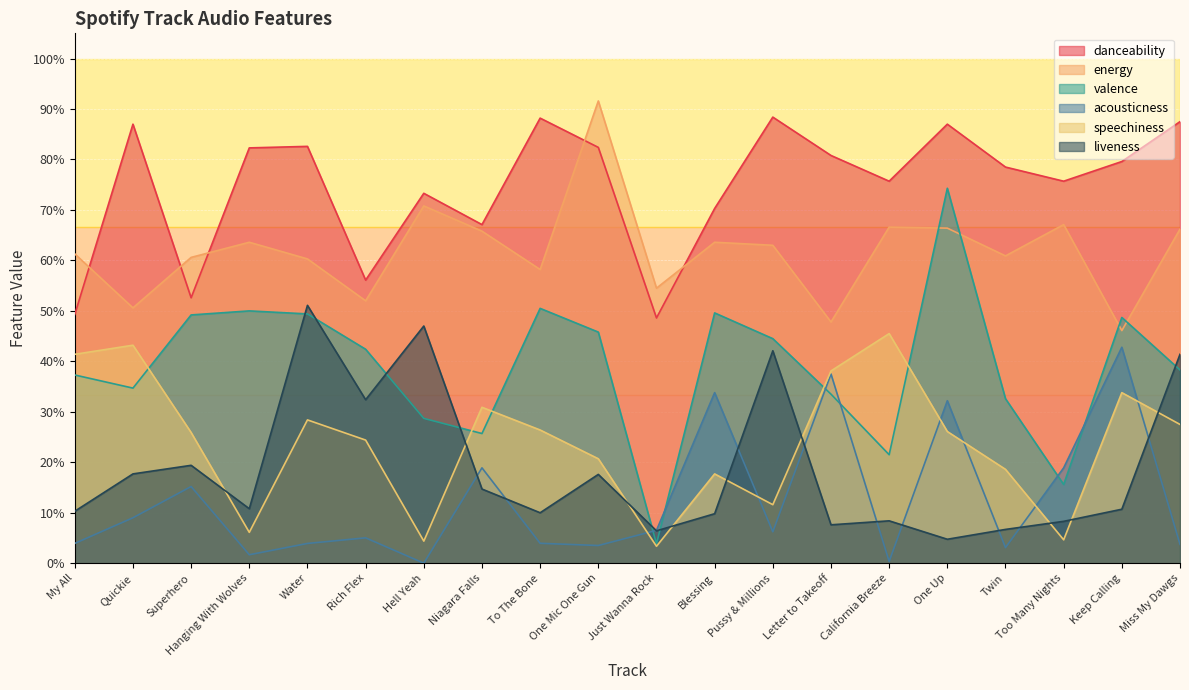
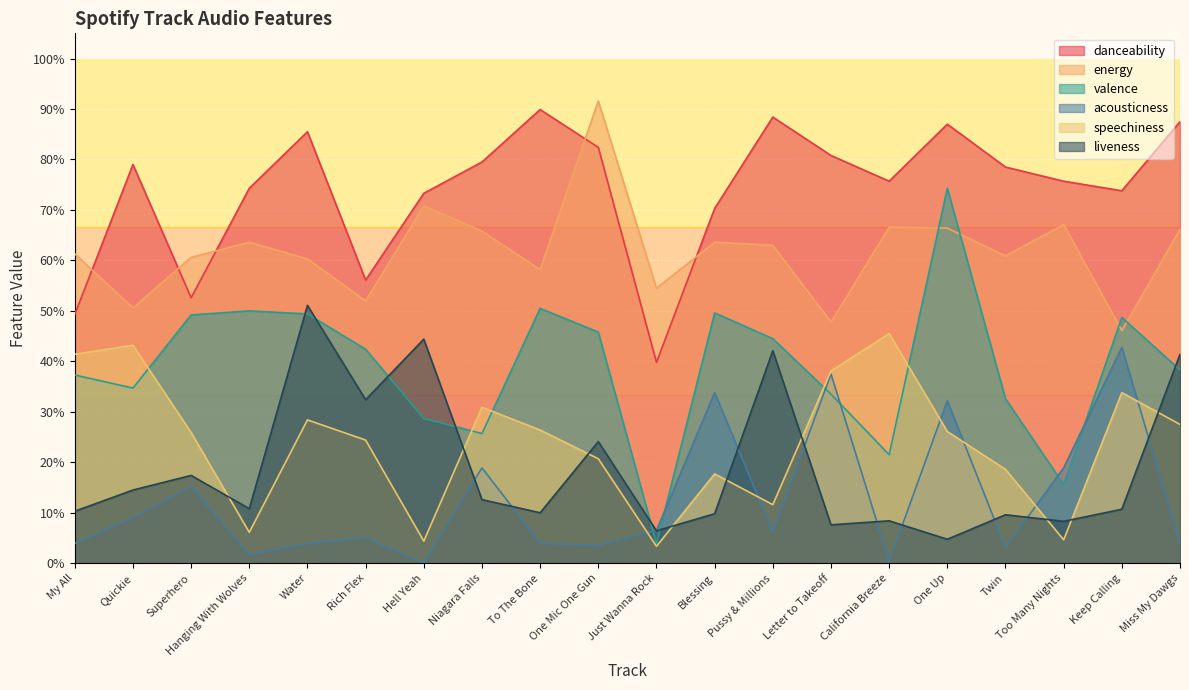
danceability, Quickie: 87% -> 79%
liveness, Quickie: 18% -> 14%
liveness, Superhero: 19% -> 17%
danceability, Hanging With Wolves: 82% -> 74%
danceability, Water: 83% -> 86%
liveness, Hell Yeah: 47% -> 44%
danceability, Niagara Falls: 67% -> 80%
liveness, Niagara Falls: 15% -> 13%
danceability, To The Bone: 88% -> 90%
liveness, One Mic One Gun: 18% -> 24%
danceability, Just Wanna Rock: 49% -> 40%
liveness, Twin: 7% -> 10%
danceability, Keep Calling: 80% -> 74%
